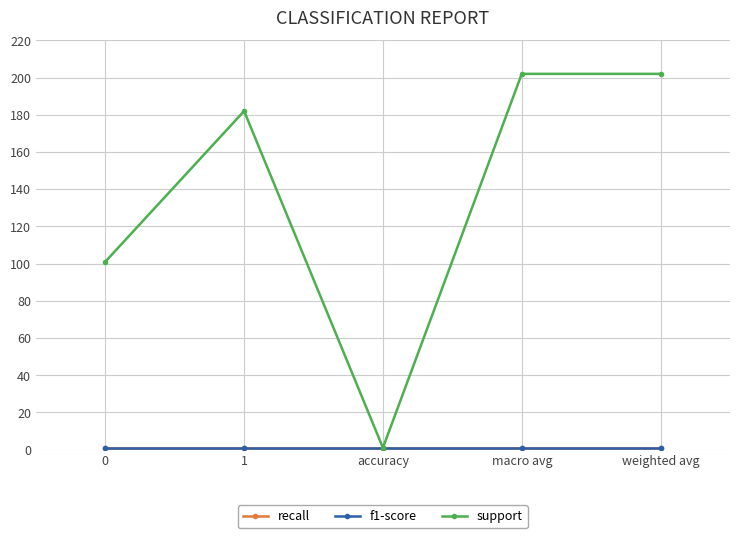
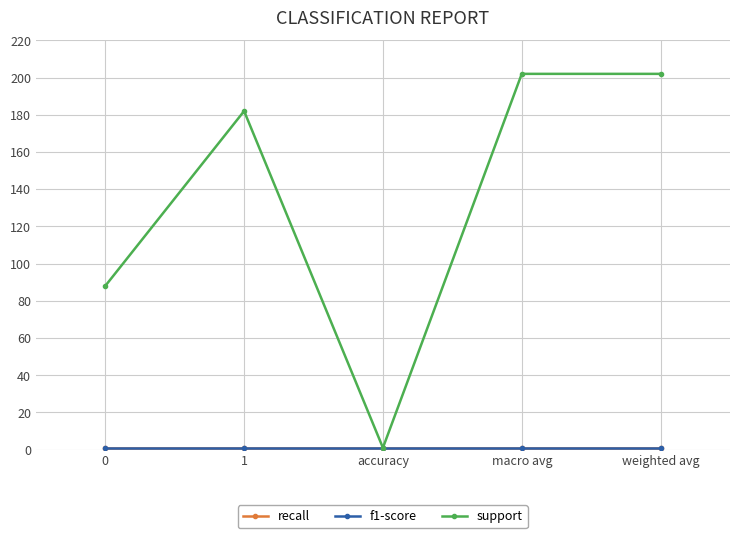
support, 0: 101 -> 88
